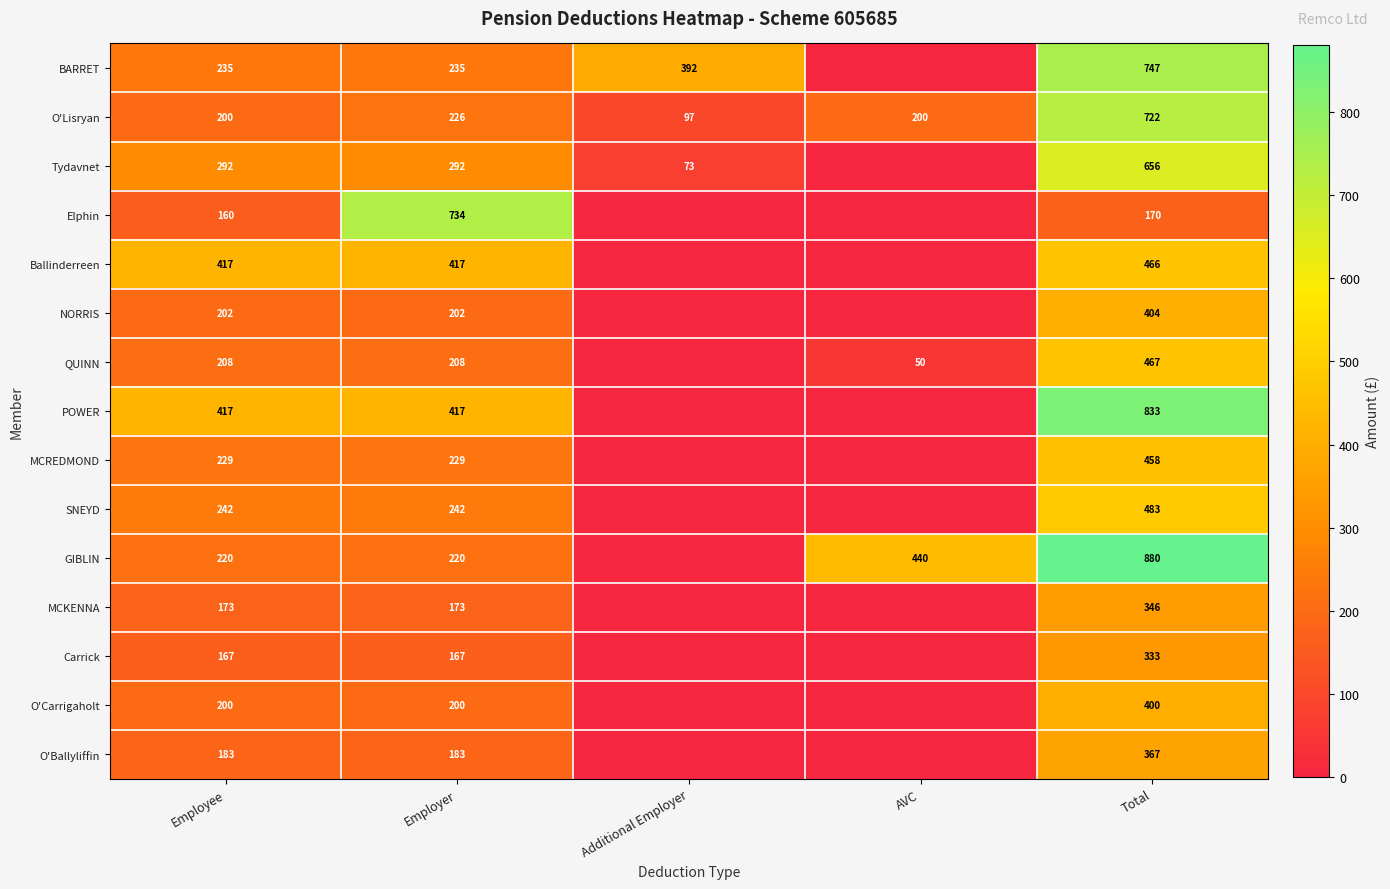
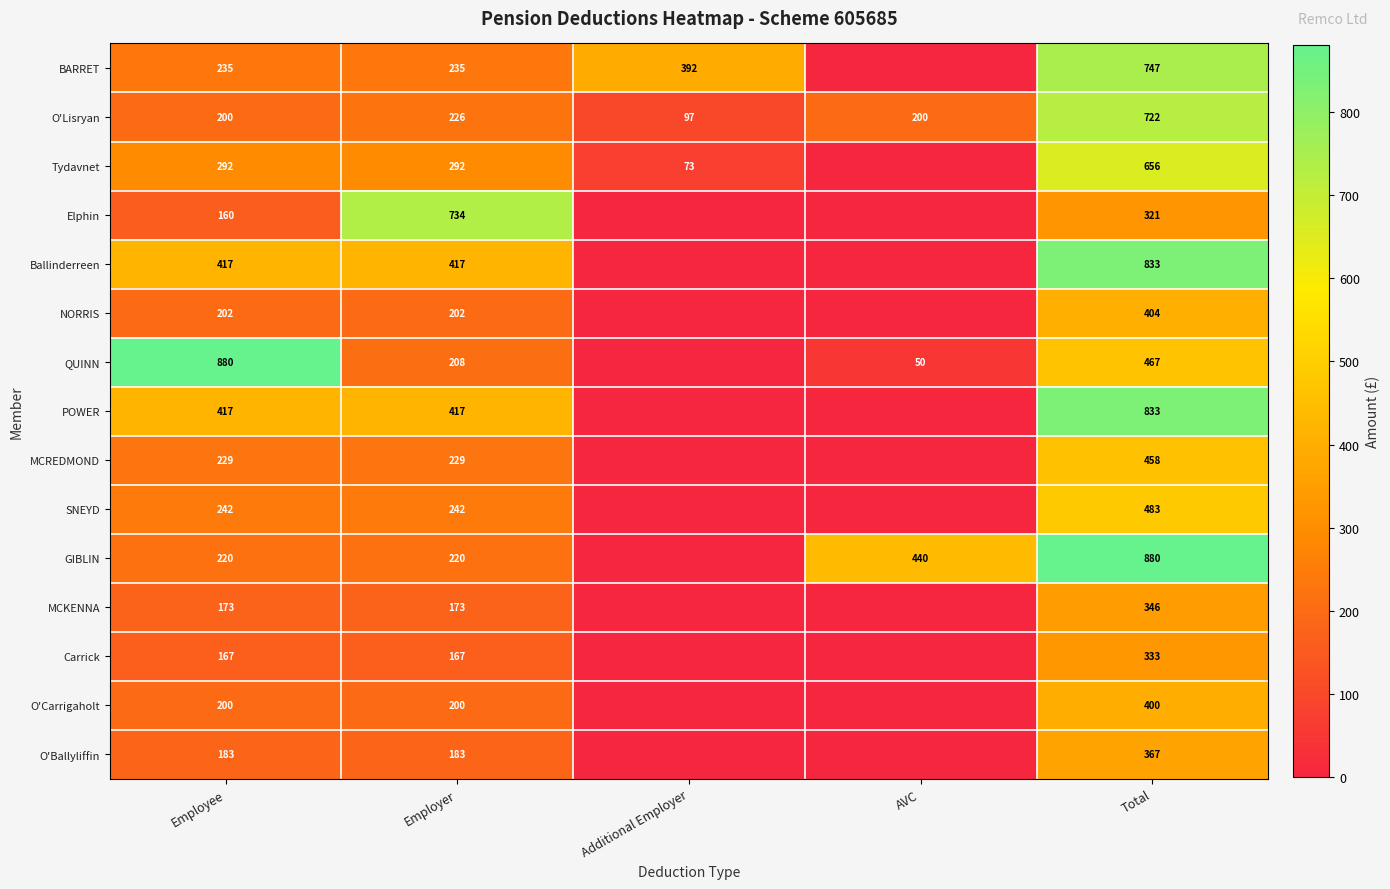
Elphin, Total: 170 -> 321
Ballinderreen, Total: 466 -> 833
QUINN, Employee: 208 -> 880
